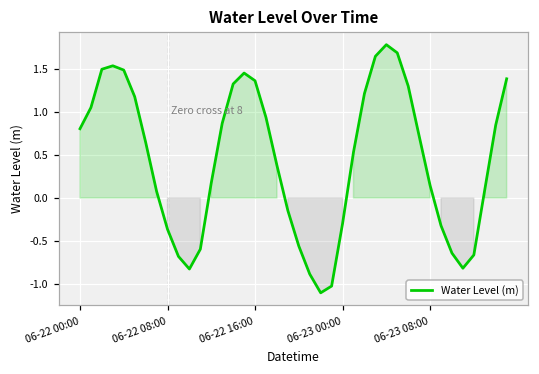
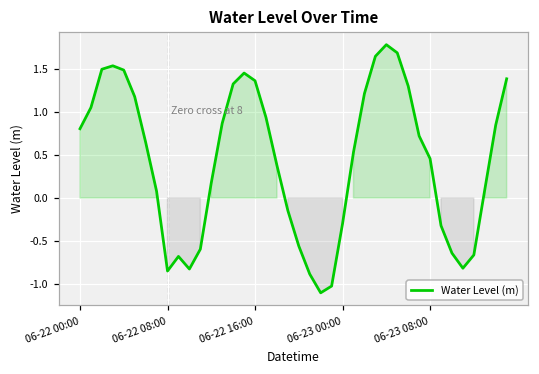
06-22 08:00: -0.4 -> -0.8
06-23 08:00: 0.1 -> 0.5
